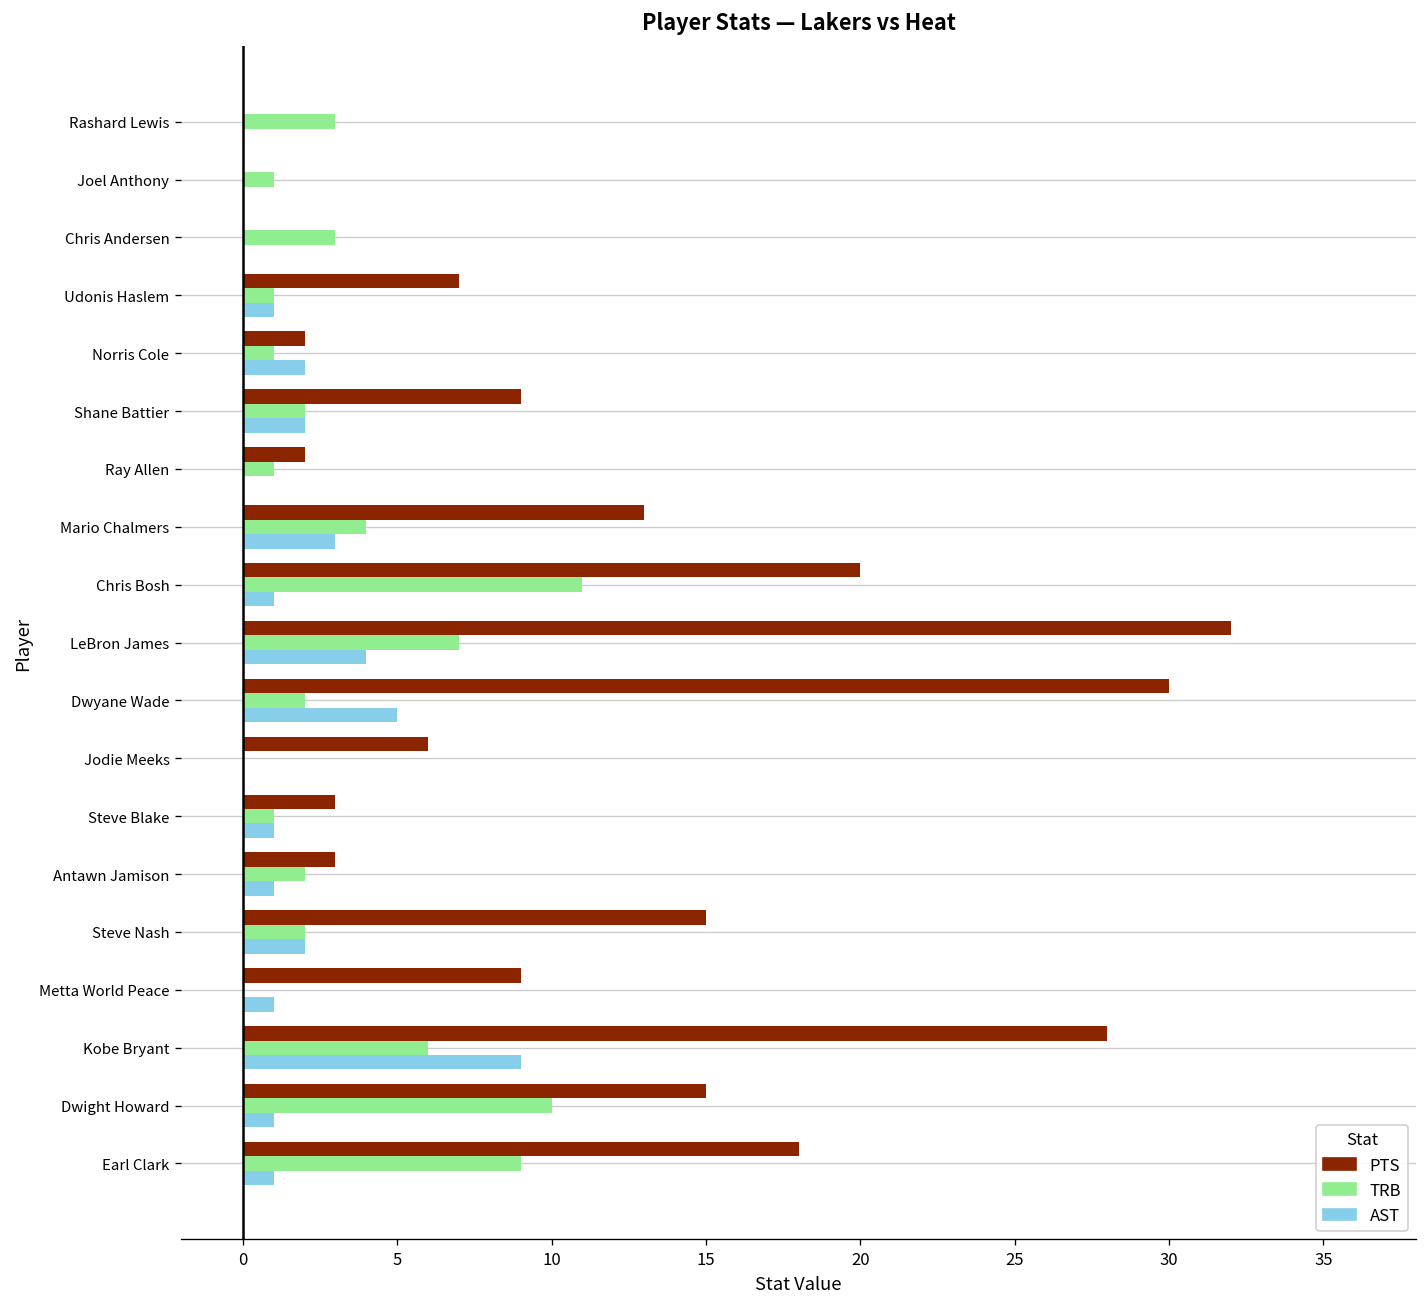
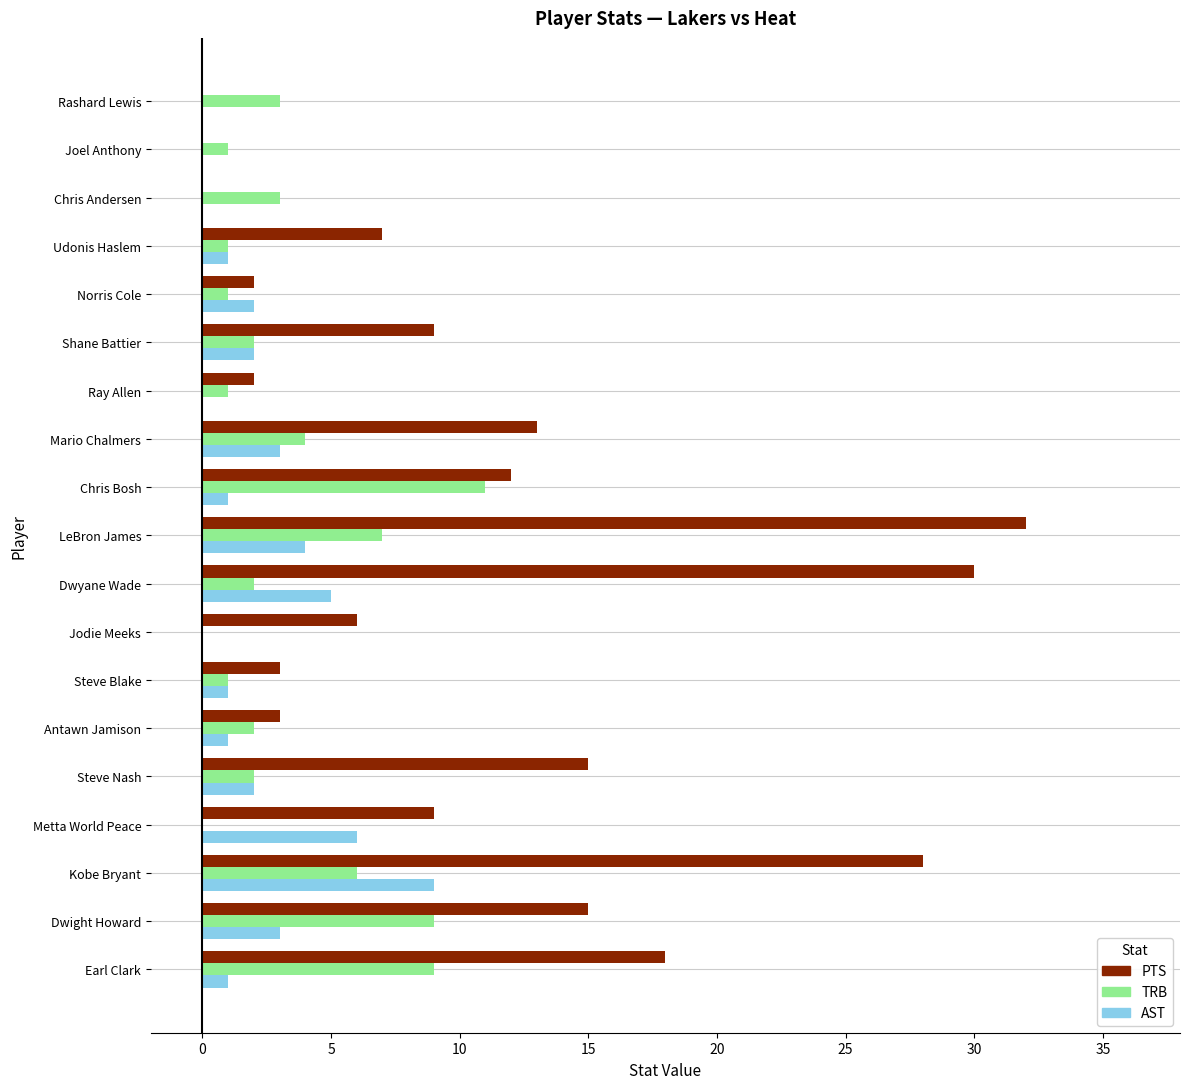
PTS, Chris Bosh: 20 -> 12
AST, Metta World Peace: 1 -> 6
TRB, Dwight Howard: 10 -> 9
AST, Dwight Howard: 1 -> 3
